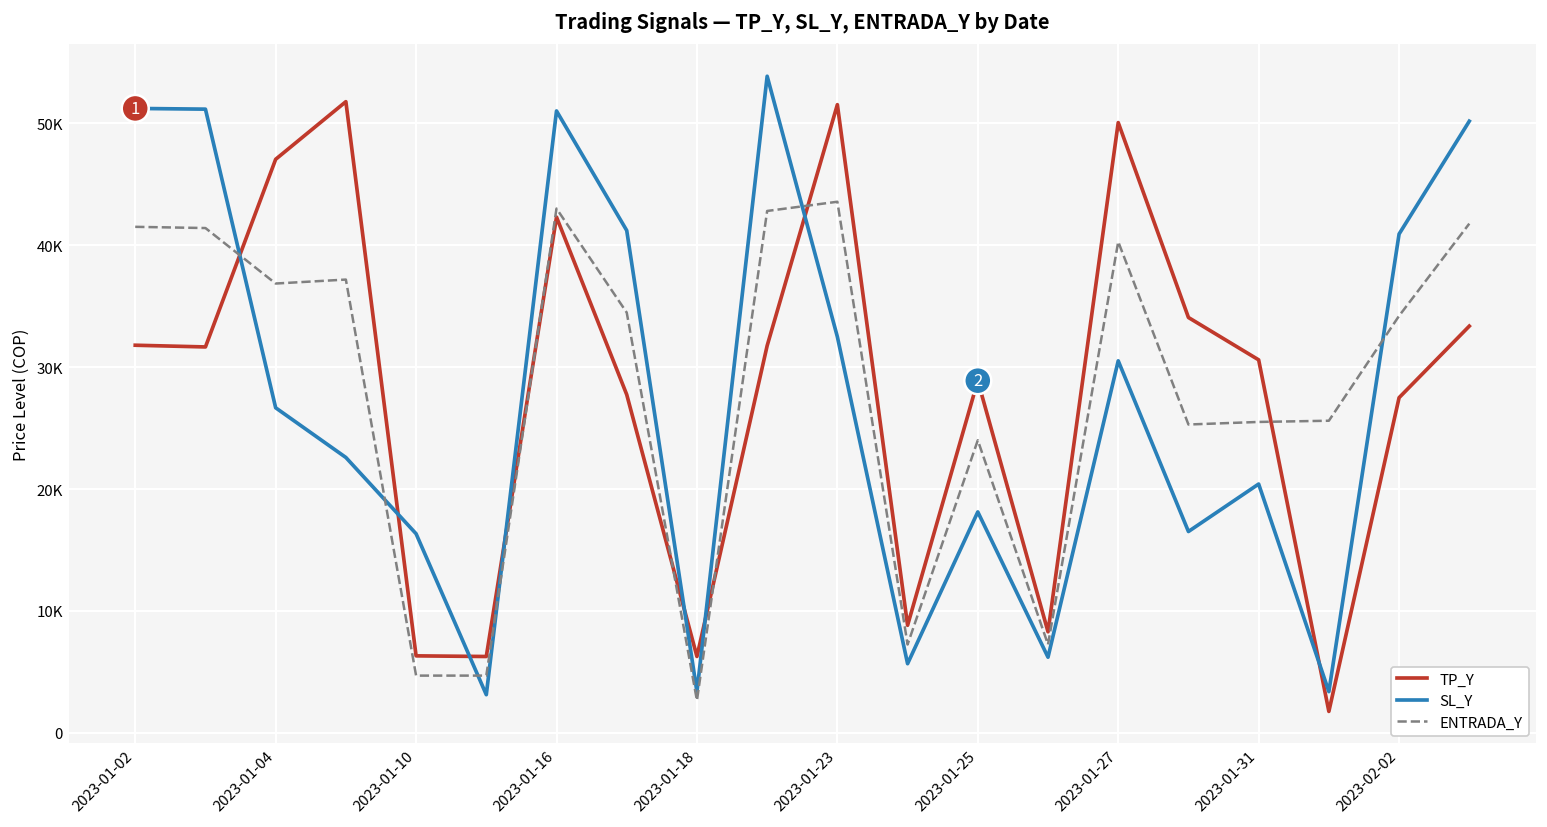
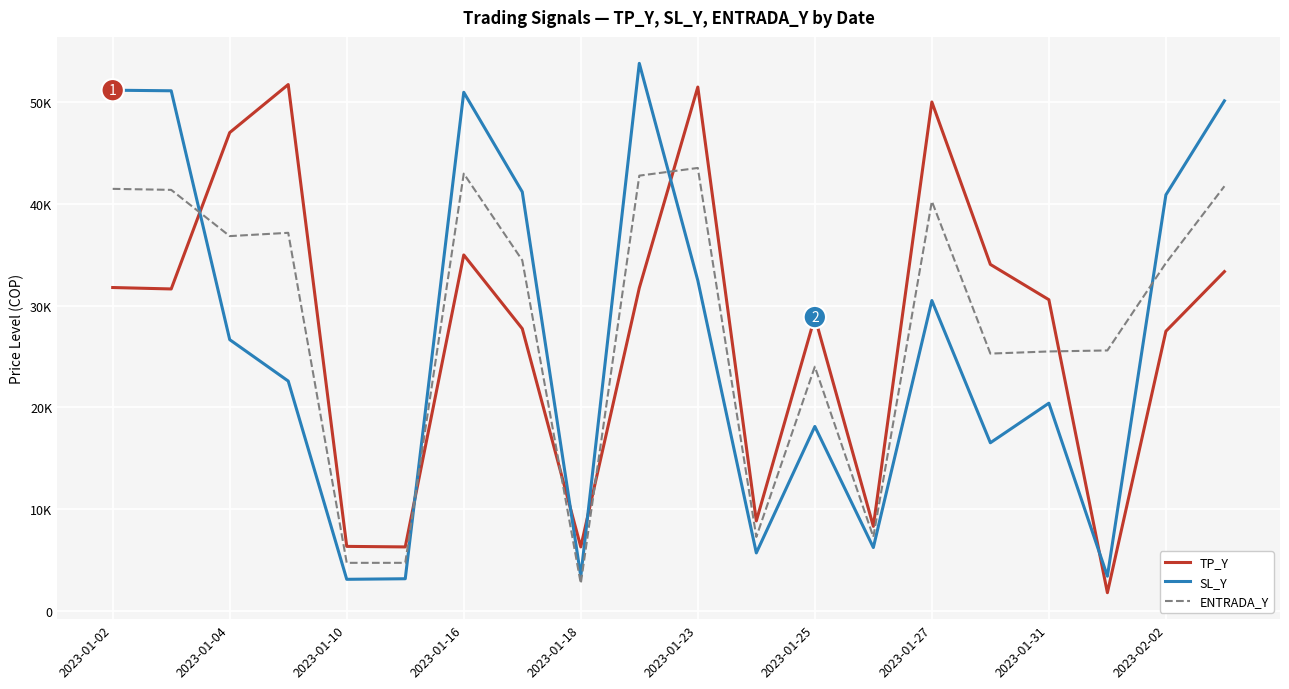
SL_Y, 2023-01-10: 16300 -> 3100
TP_Y, 2023-01-16: 42300 -> 35000
